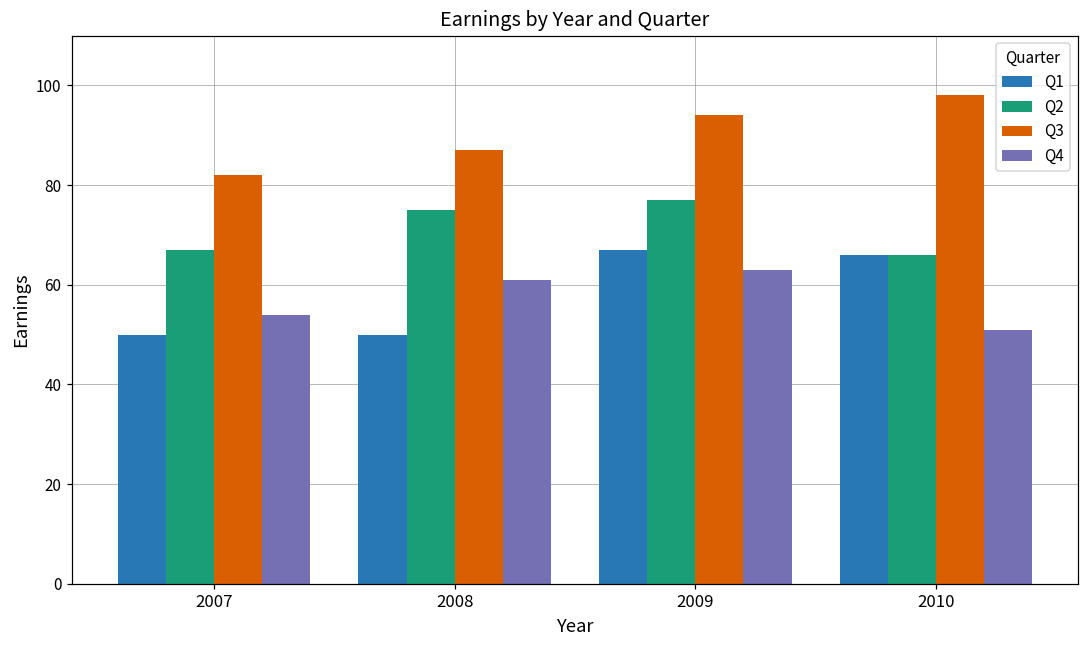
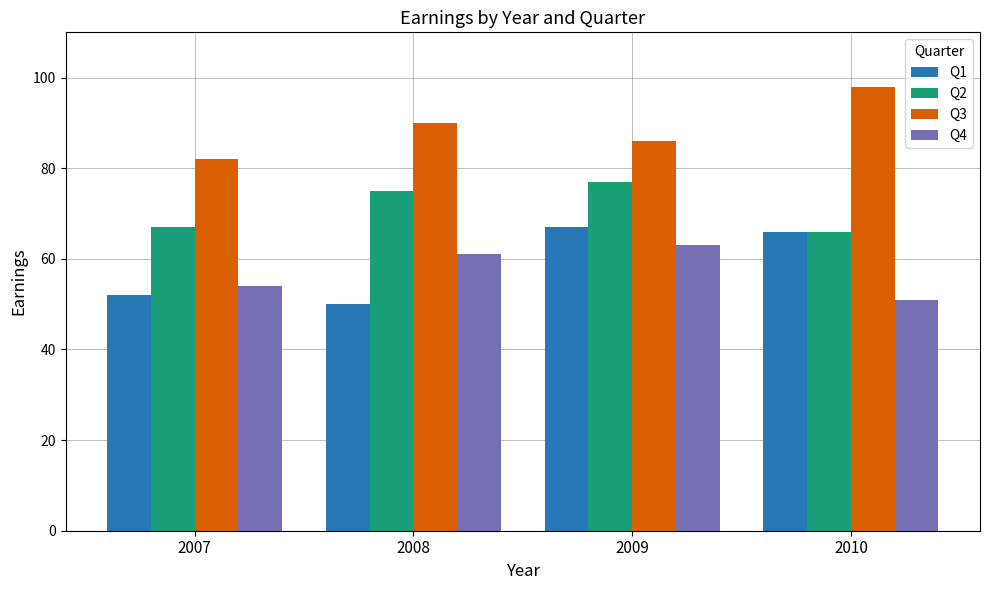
Q1, 2007: 50 -> 52
Q3, 2008: 87 -> 90
Q3, 2009: 94 -> 86
